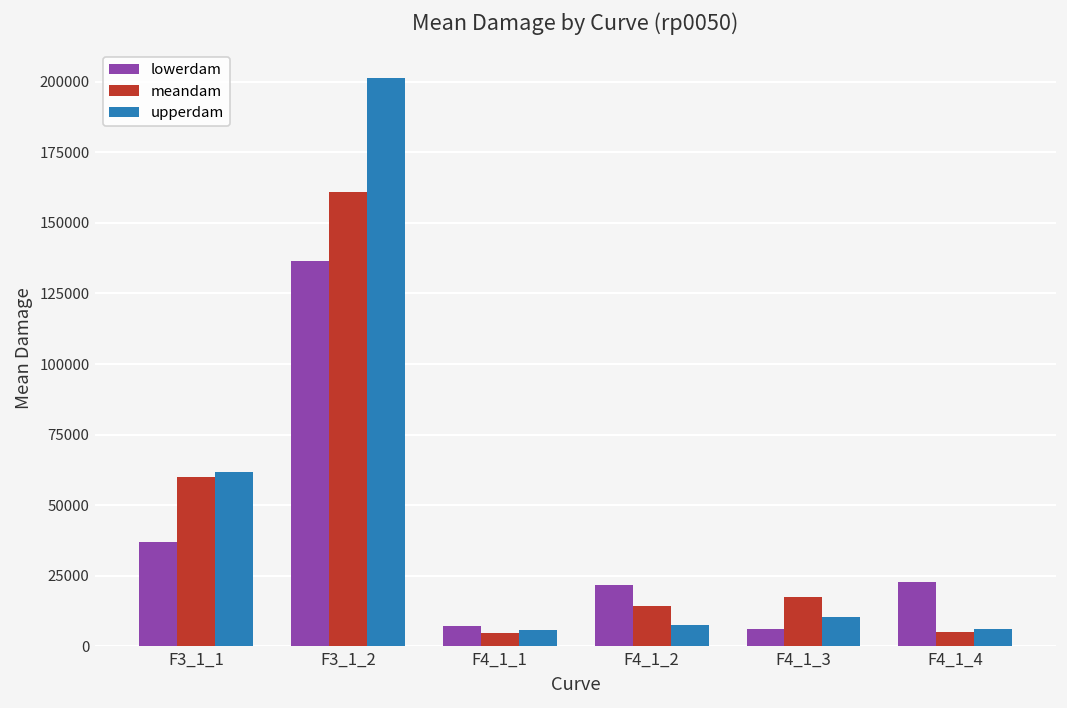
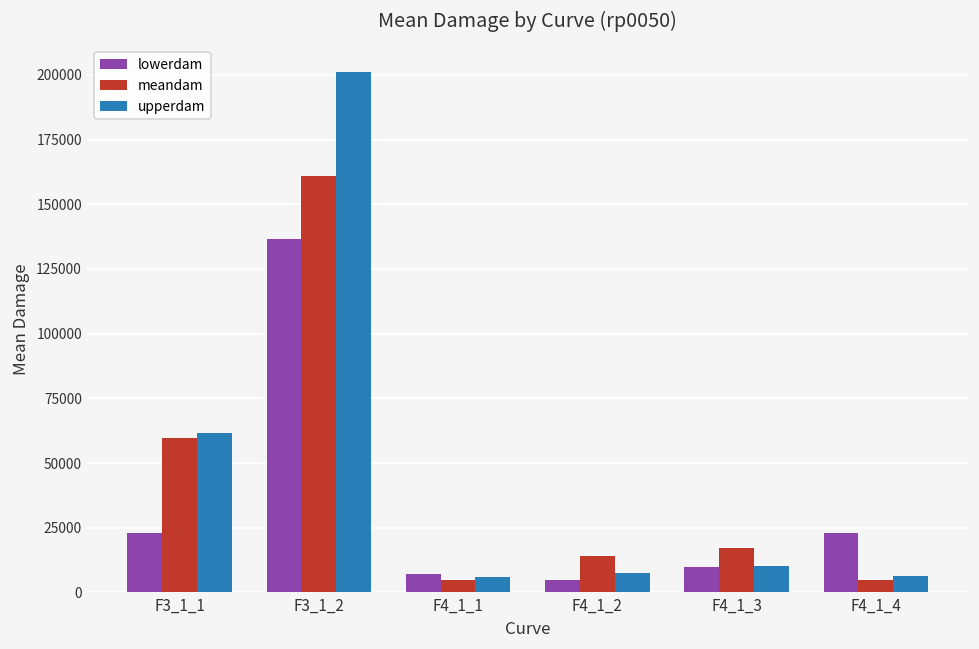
lowerdam, F3_1_1: 37000 -> 23000
lowerdam, F4_1_2: 22000 -> 5000
lowerdam, F4_1_3: 6000 -> 10000
